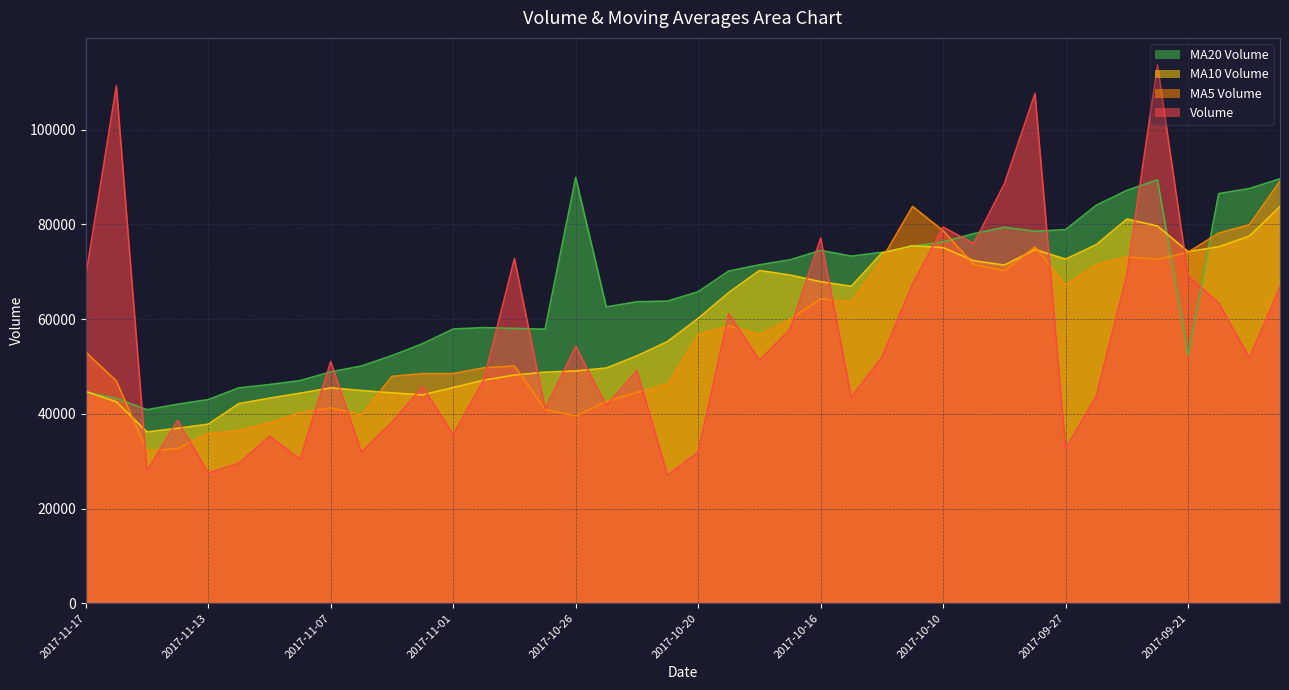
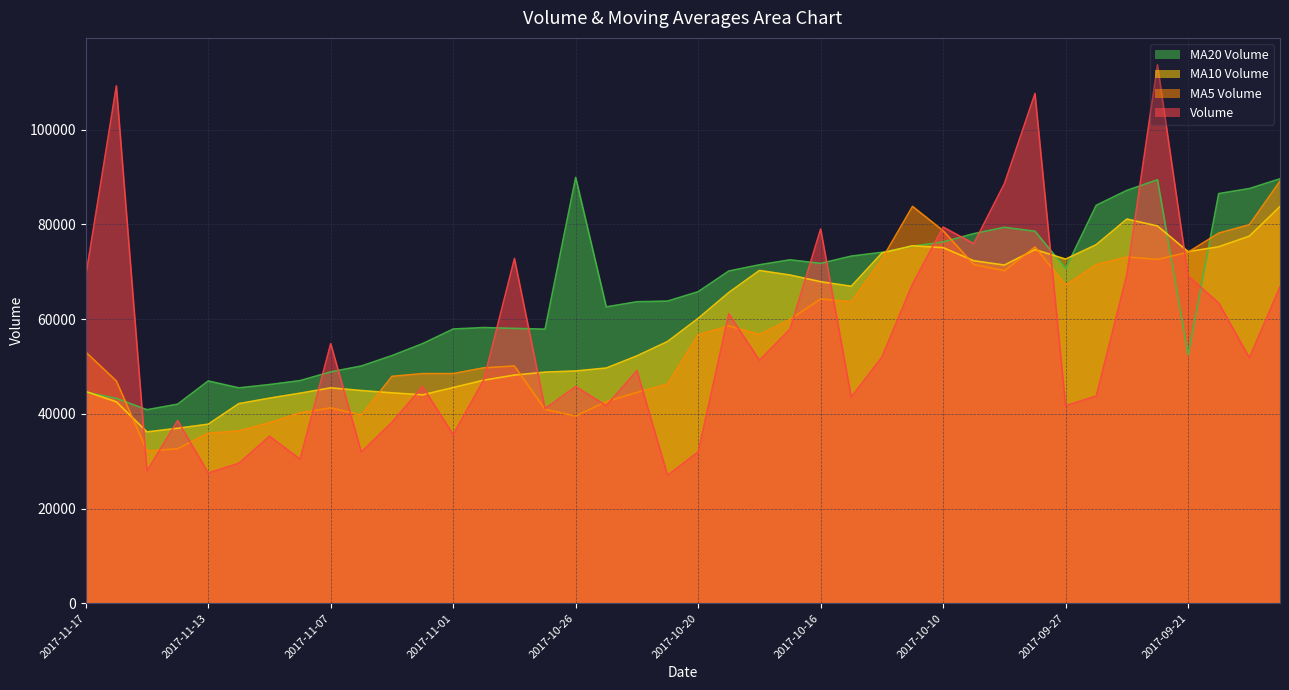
MA20 Volume, 2017-11-13: 43000 -> 47000
Volume, 2017-11-07: 51000 -> 55000
Volume, 2017-10-26: 54000 -> 46000
MA20 Volume, 2017-10-16: 75000 -> 72000
Volume, 2017-10-16: 77000 -> 79000
MA20 Volume, 2017-09-27: 79000 -> 71000
Volume, 2017-09-27: 33000 -> 42000
